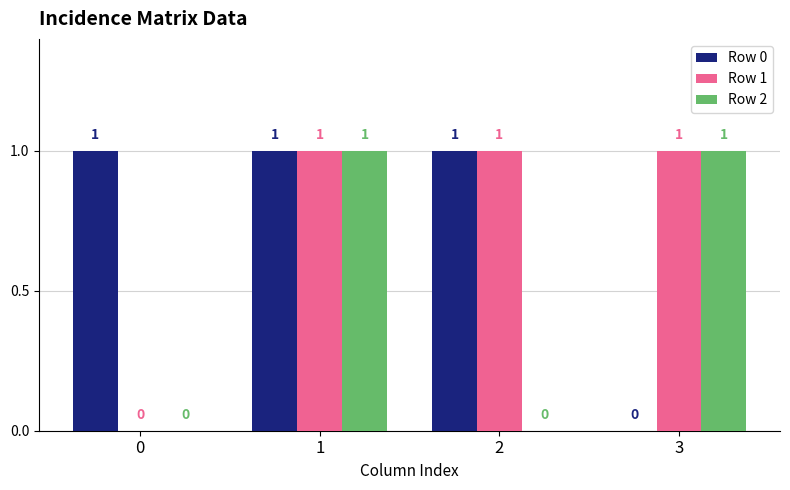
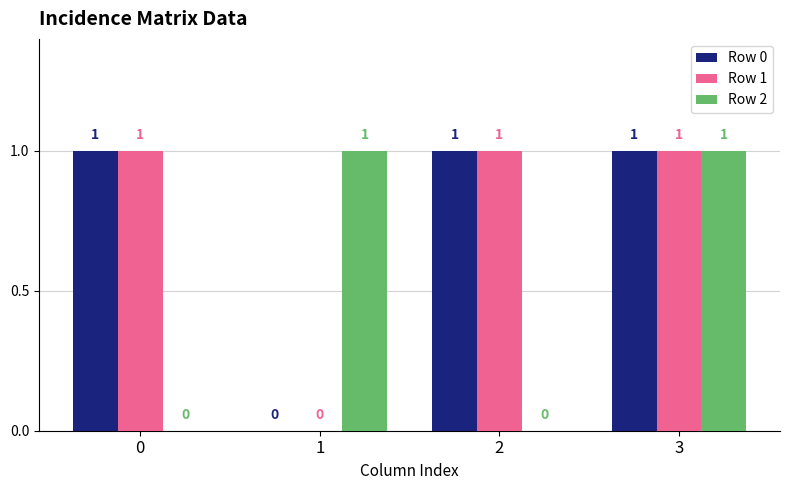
Row 1, 0: 0 -> 1
Row 0, 1: 1 -> 0
Row 1, 1: 1 -> 0
Row 0, 3: 0 -> 1
